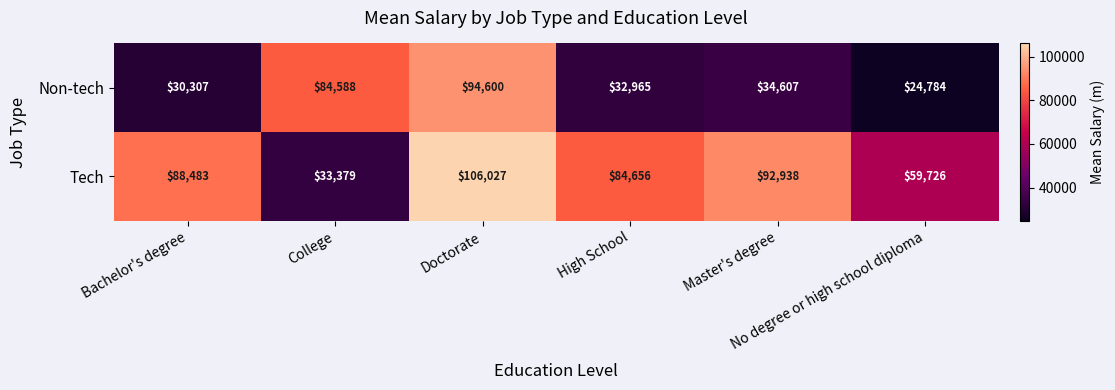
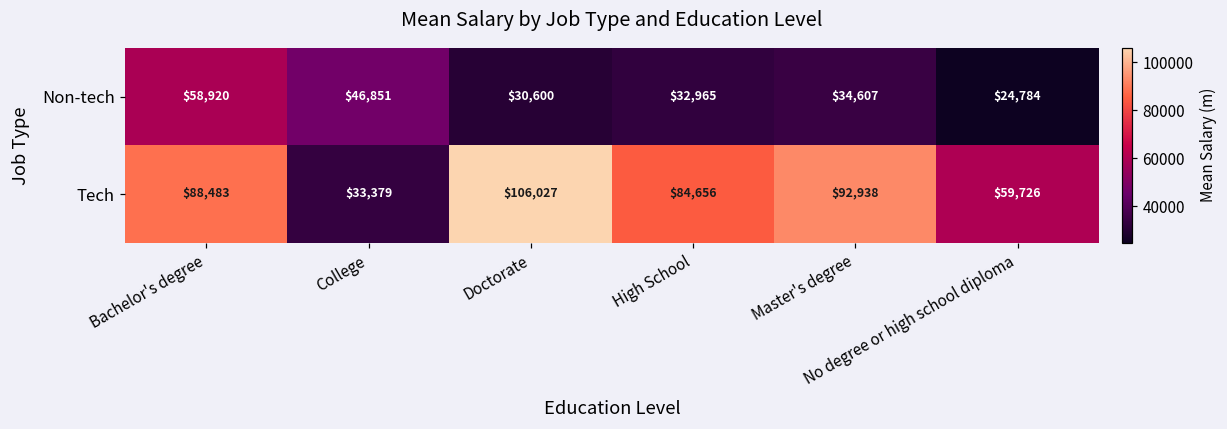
Non-tech, Bachelor's degree: $30,307 -> $58,920
Non-tech, College: $84,588 -> $46,851
Non-tech, Doctorate: $94,600 -> $30,600
